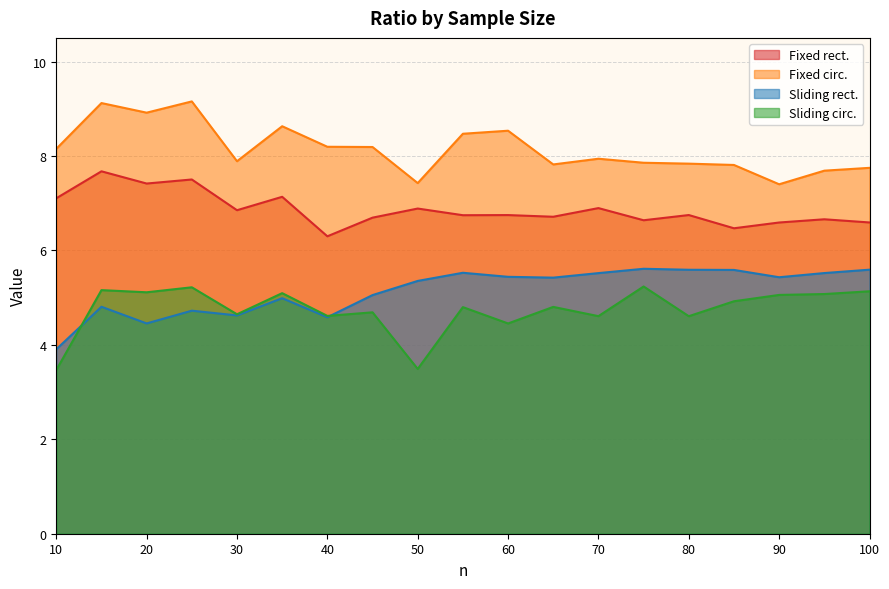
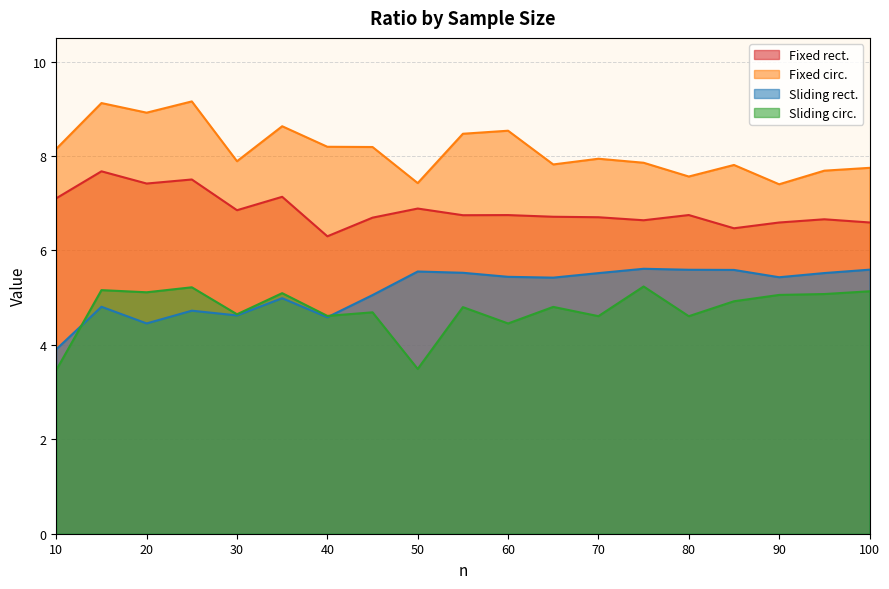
Sliding rect., 50: 5.4 -> 5.6
Fixed rect., 70: 6.9 -> 6.7
Fixed circ., 80: 7.8 -> 7.6
